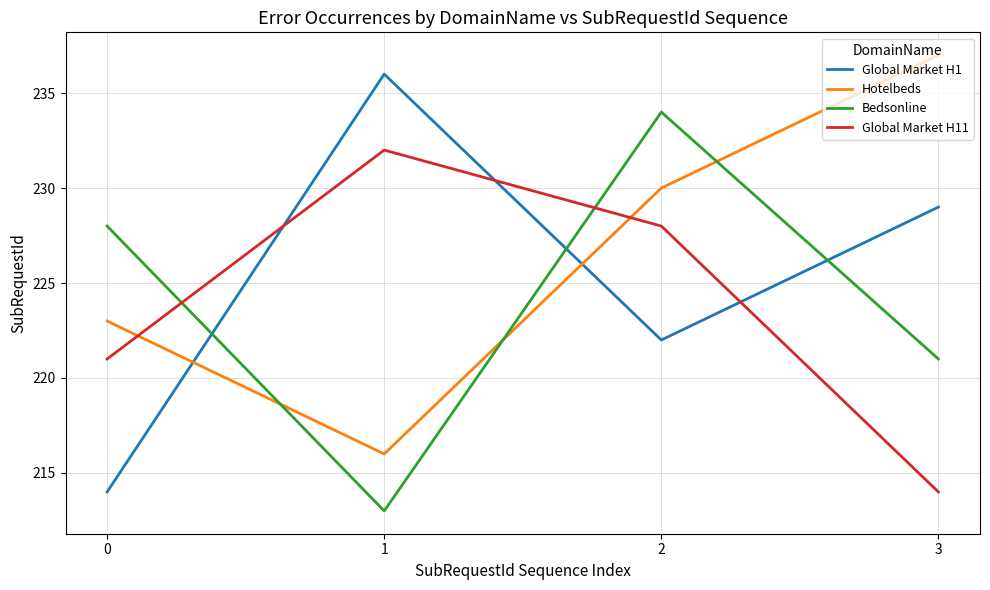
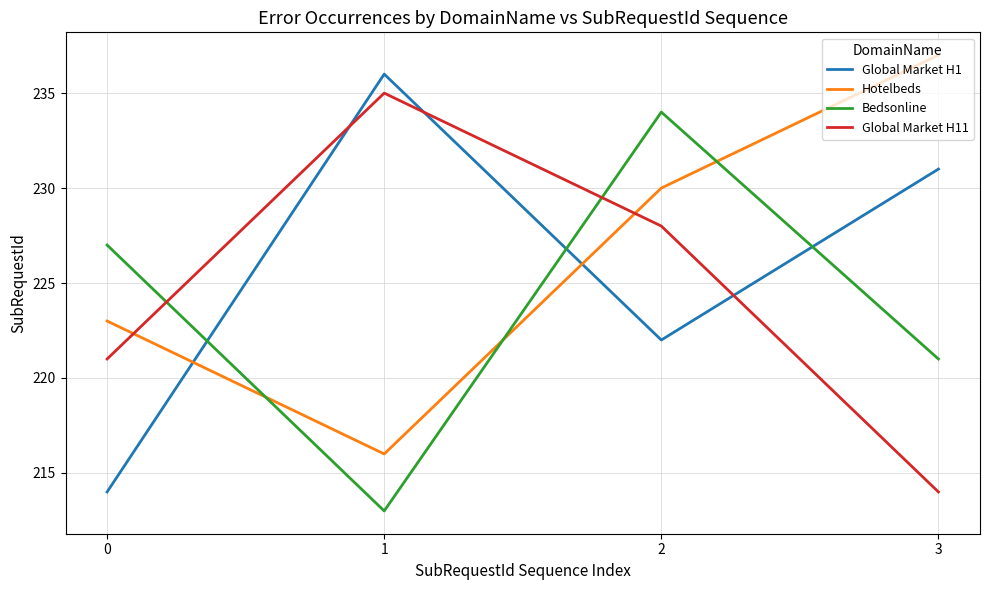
Bedsonline, 0: 228 -> 227
Global Market H11, 1: 232 -> 235
Global Market H1, 3: 229 -> 231
